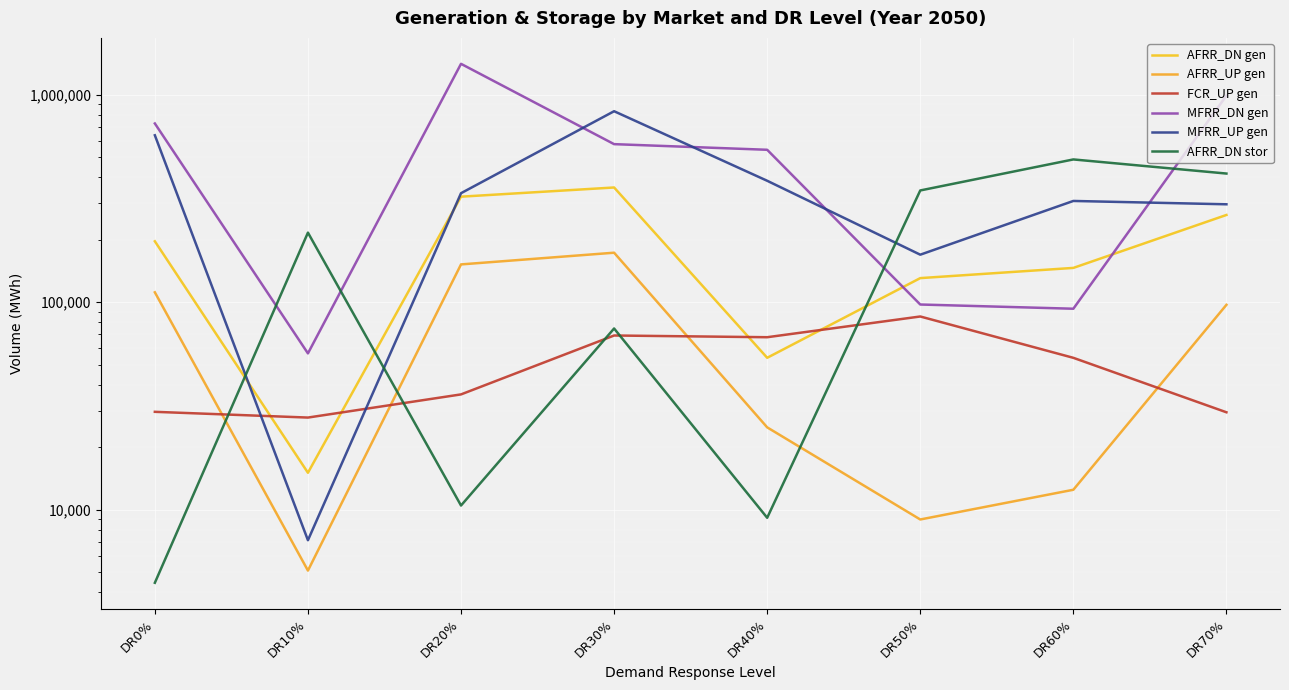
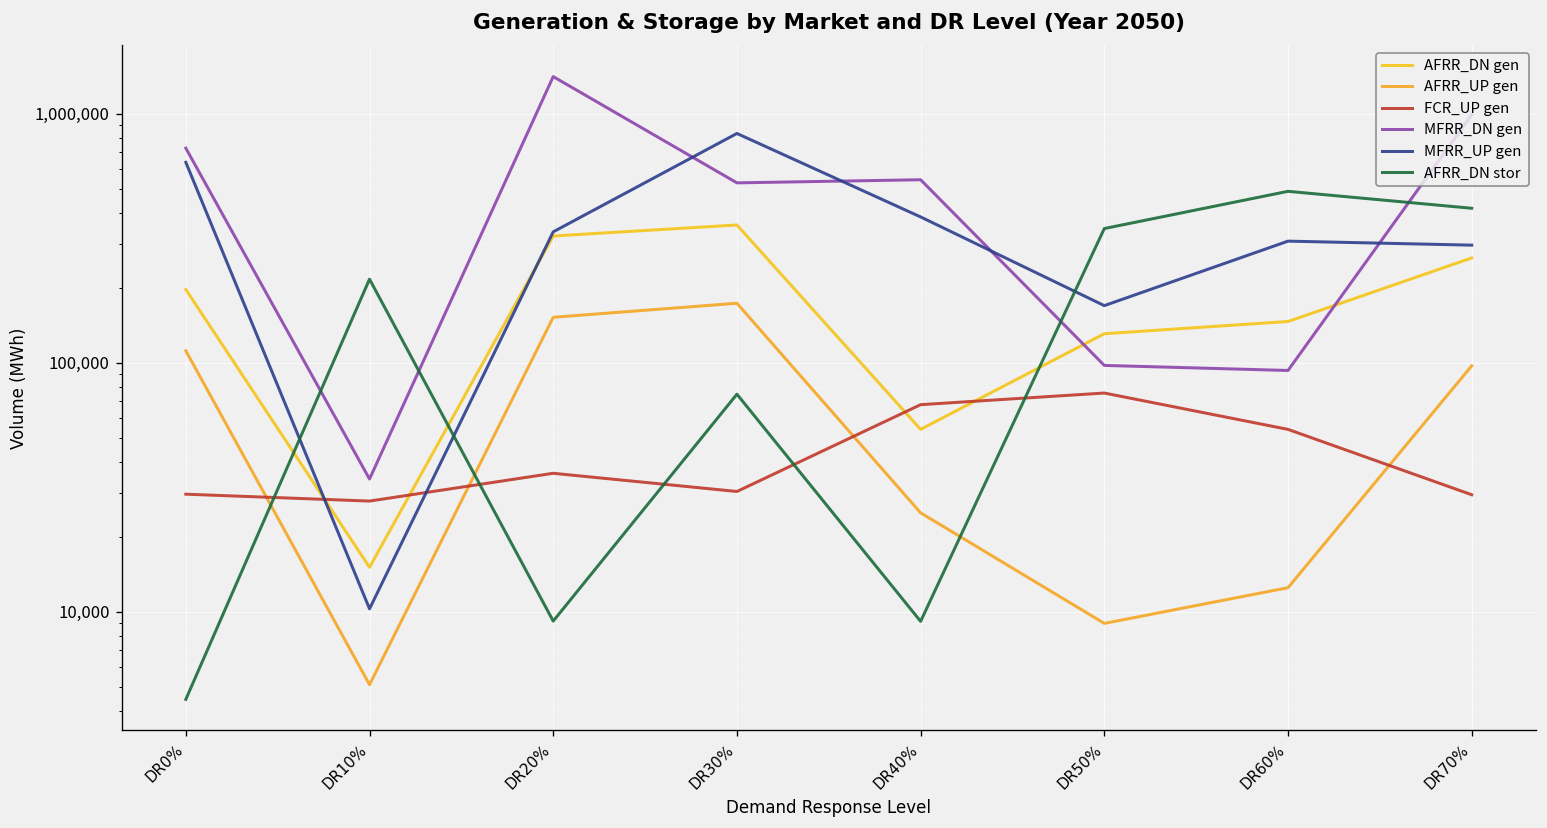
MFRR_DN gen, DR10%: 57,000 -> 34,000
MFRR_UP gen, DR10%: 7,100 -> 10,000
AFRR_DN stor, DR20%: 10,000 -> 9,000
FCR_UP gen, DR30%: 69,000 -> 30,000
MFRR_DN gen, DR30%: 580,000 -> 530,000
FCR_UP gen, DR50%: 85,000 -> 75,000
